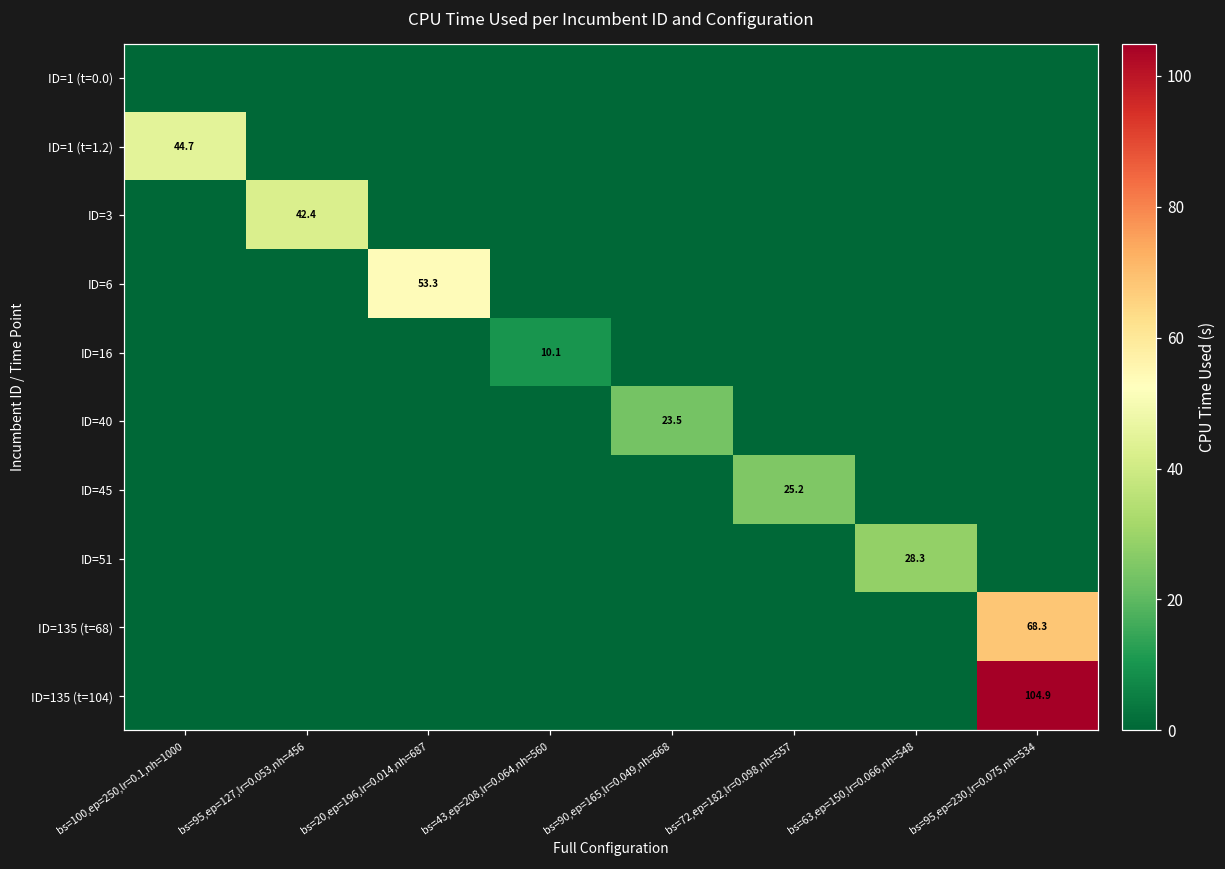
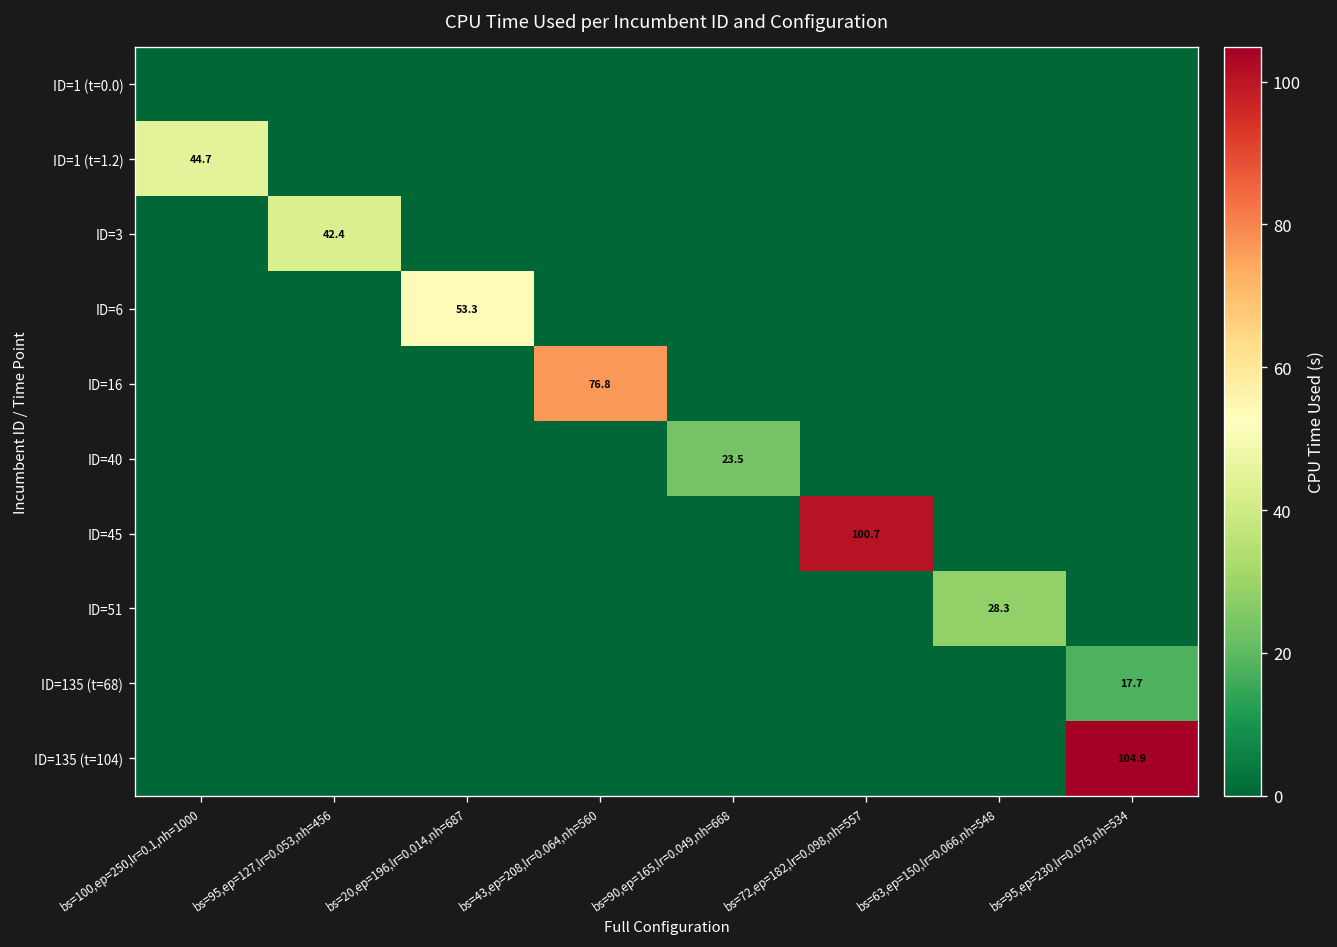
ID=16, bs=43,ep=208,lr=0.064,nh=560: 10.1 -> 76.8
ID=45, bs=72,ep=182,lr=0.098,nh=557: 25.2 -> 100.7
ID=135 (t=68), bs=95,ep=230,lr=0.075,nh=534: 68.3 -> 17.7
